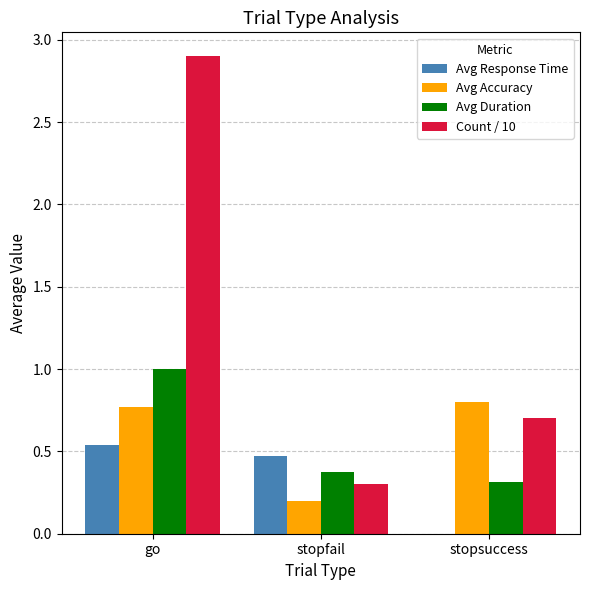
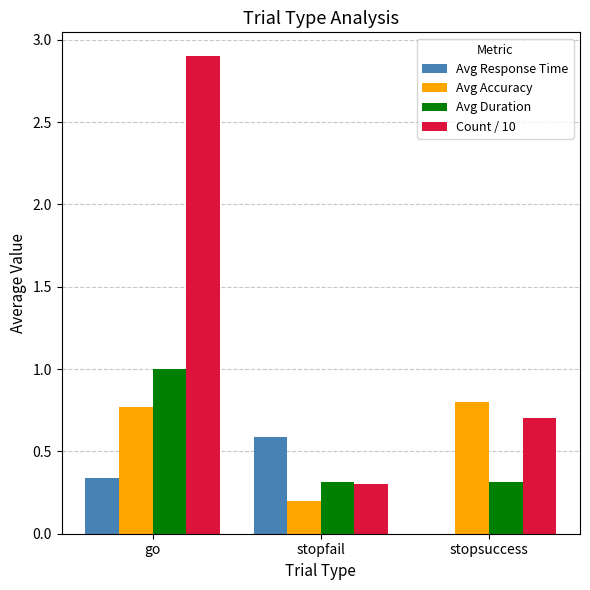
Avg Response Time, go: 0.54 -> 0.34
Avg Response Time, stopfail: 0.47 -> 0.59
Avg Duration, stopfail: 0.37 -> 0.32
